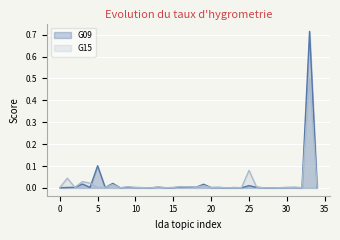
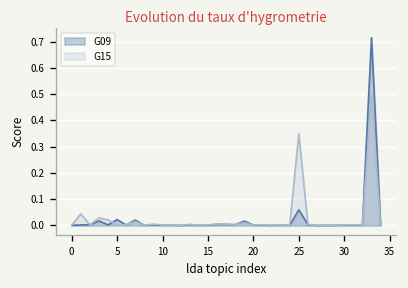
G09, 5: 0.10 -> 0.02
G09, 25: 0.01 -> 0.06
G15, 25: 0.08 -> 0.35
